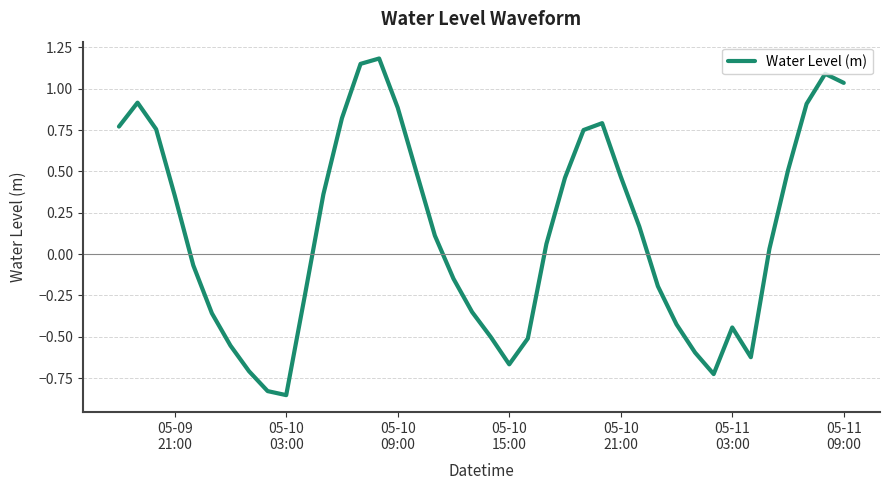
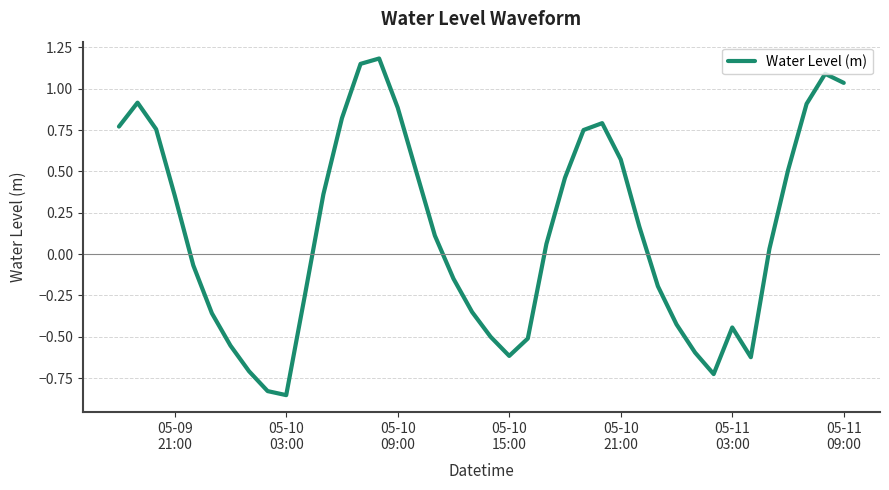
05-10 15:00: -0.67 -> -0.62
05-10 21:00: 0.47 -> 0.57
